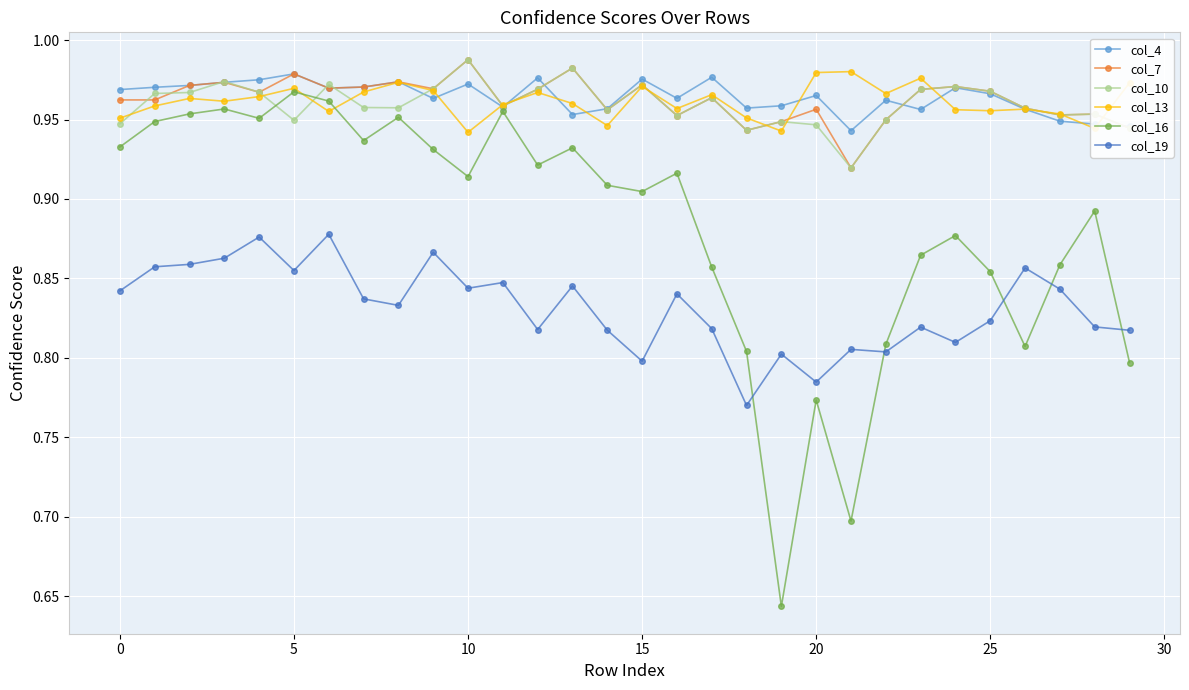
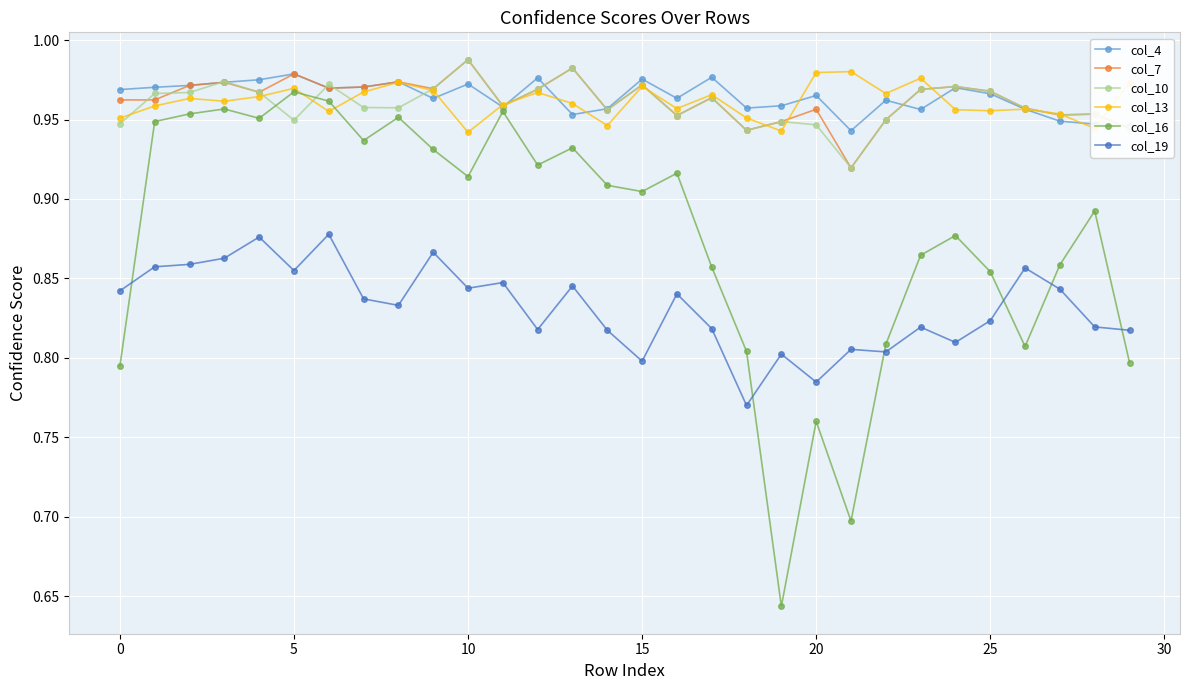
col_16, 0: 0.933 -> 0.795
col_16, 20: 0.773 -> 0.760
